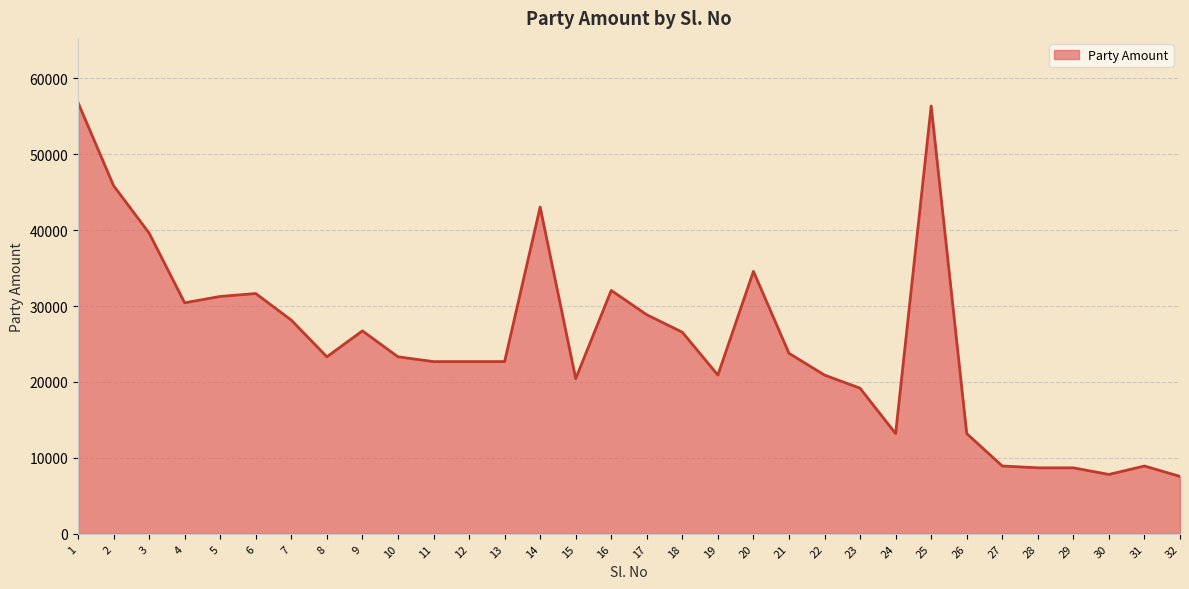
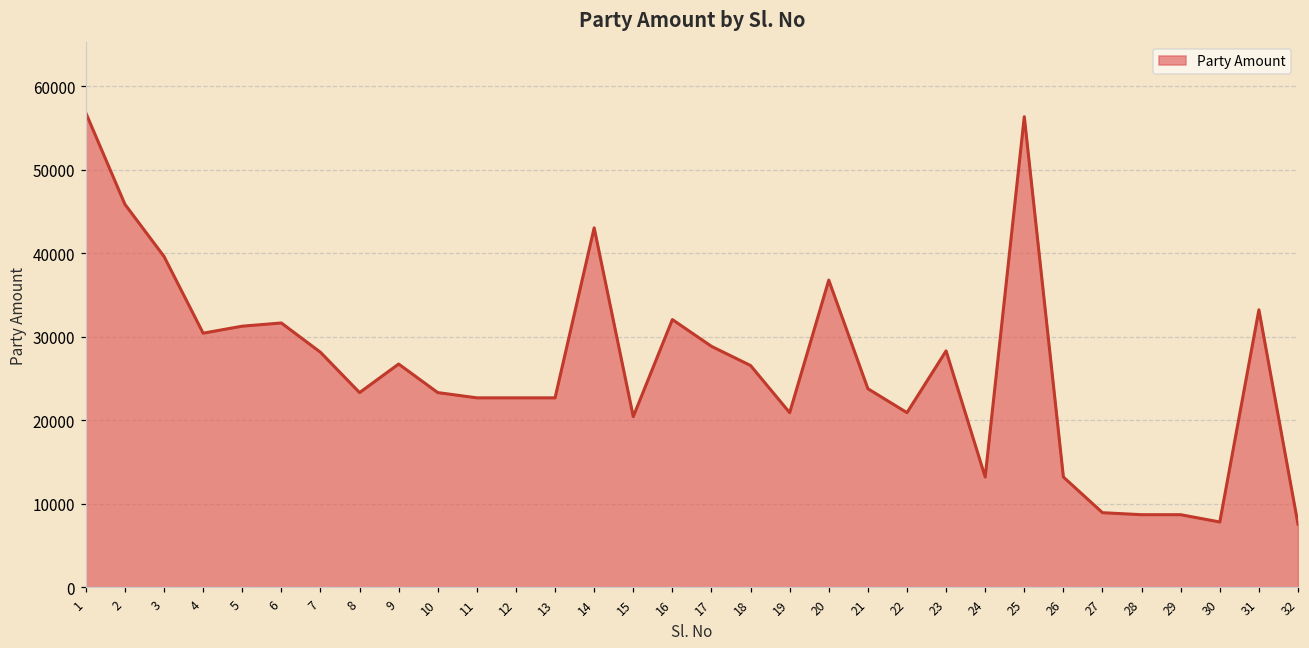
20: 35000 -> 37000
23: 19000 -> 28000
31: 9000 -> 33000
